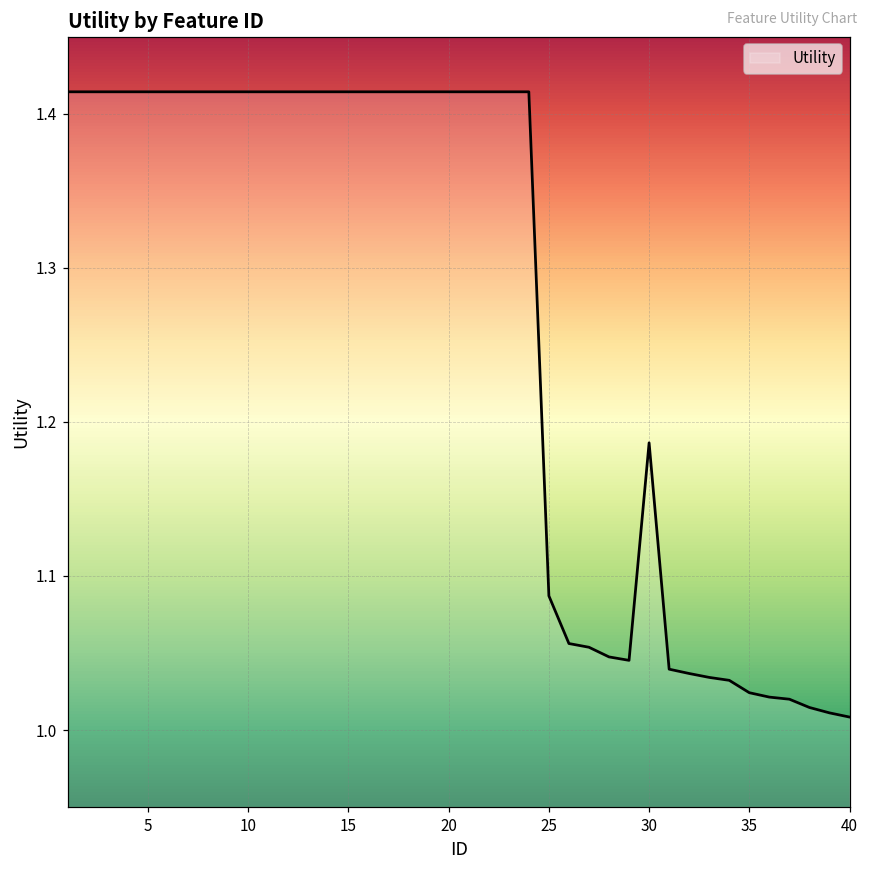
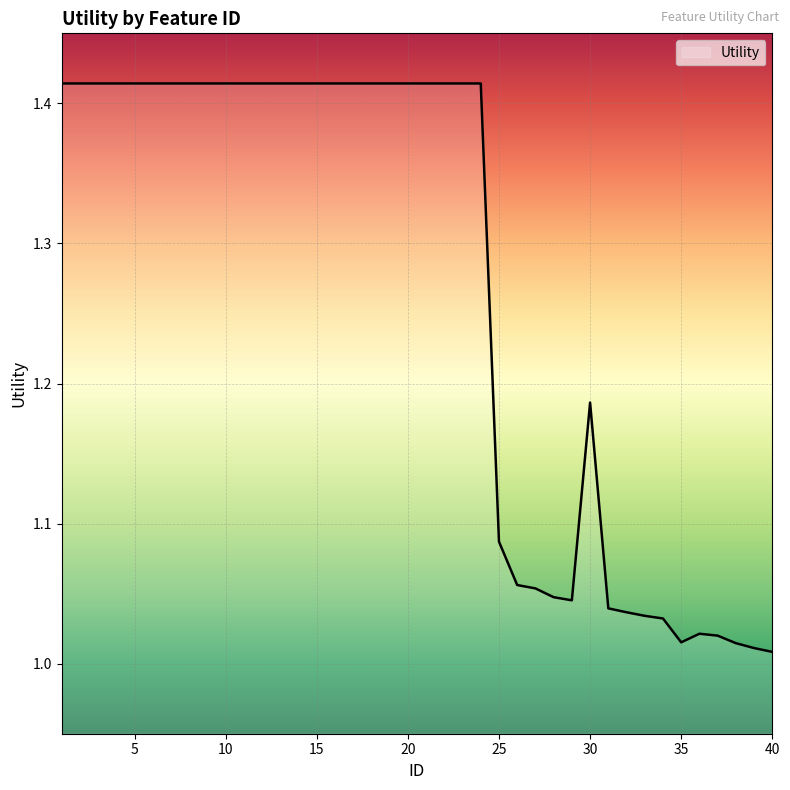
35: 1.024 -> 1.015
